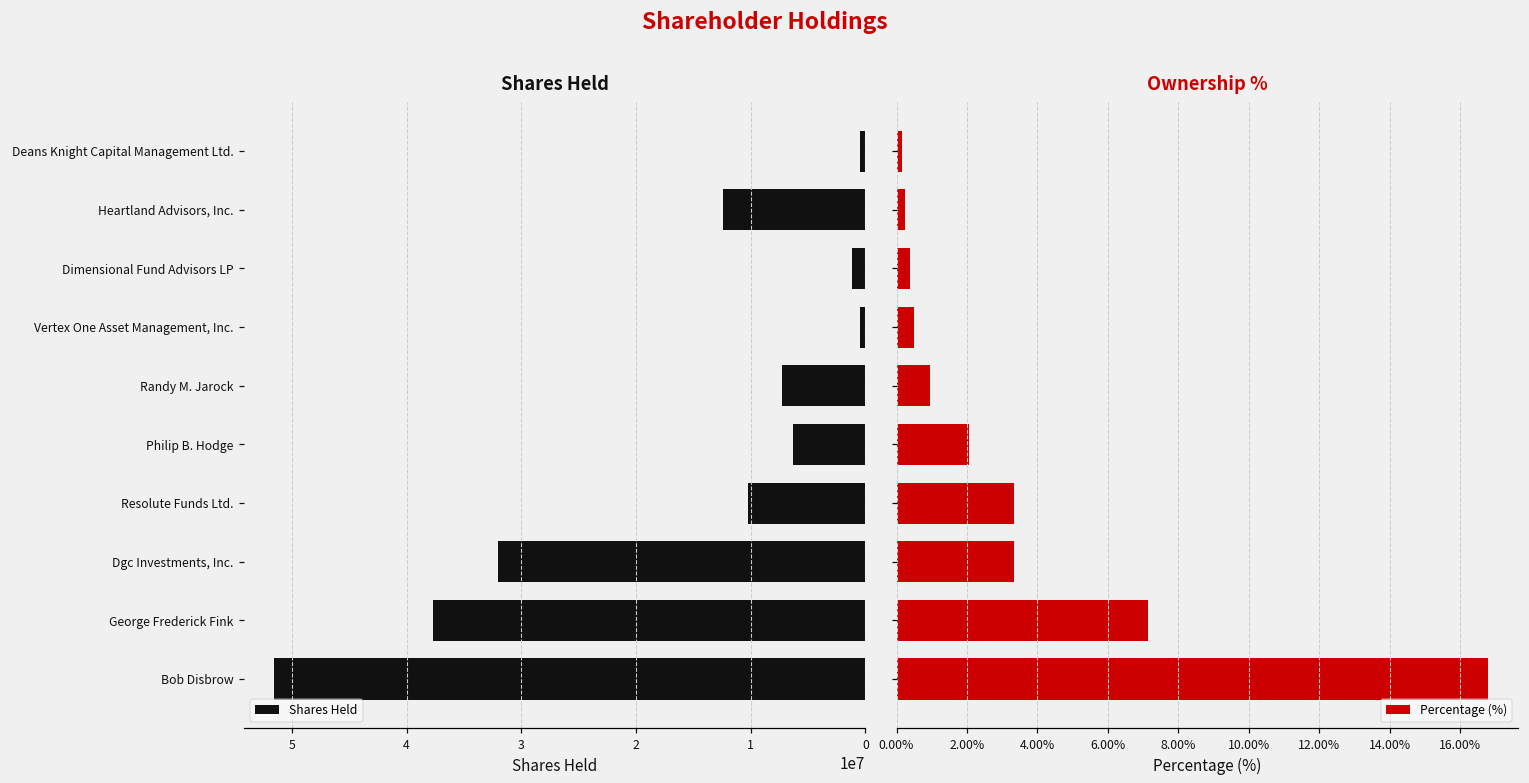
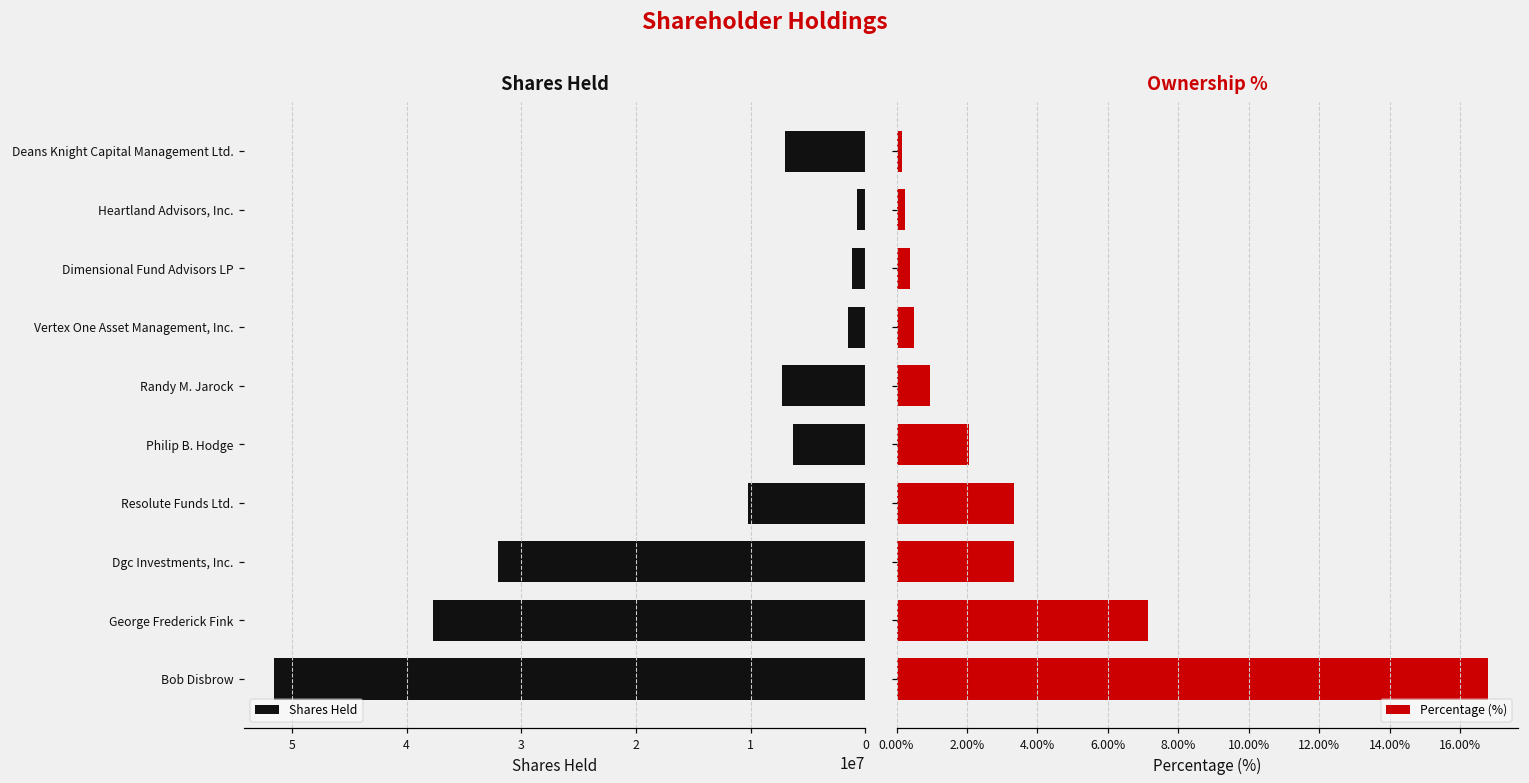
Shares Held, Deans Knight Capital Management Ltd.: 500000 -> 7000000
Shares Held, Heartland Advisors, Inc.: 12400000 -> 700000
Shares Held, Vertex One Asset Management, Inc.: 500000 -> 1500000
